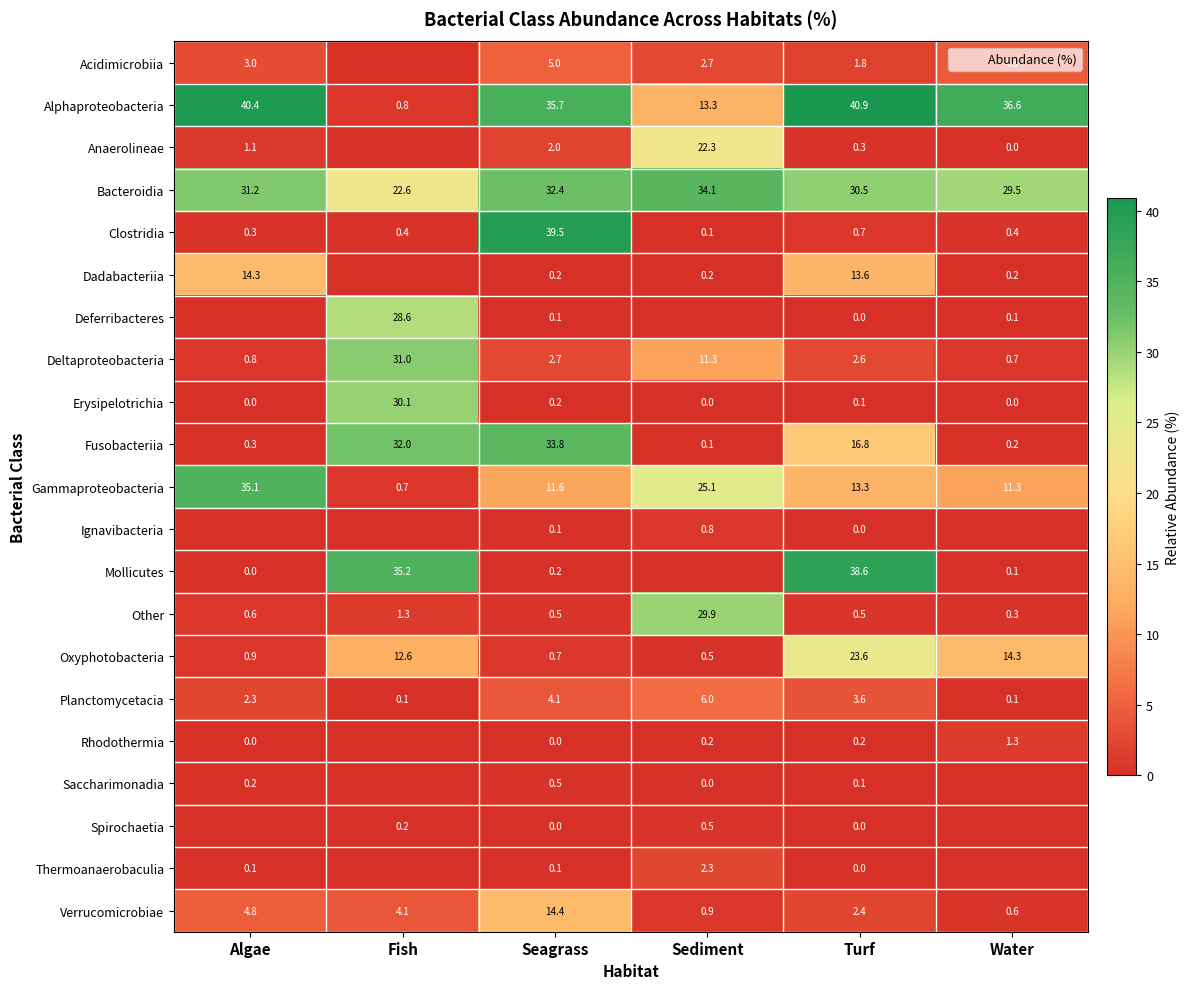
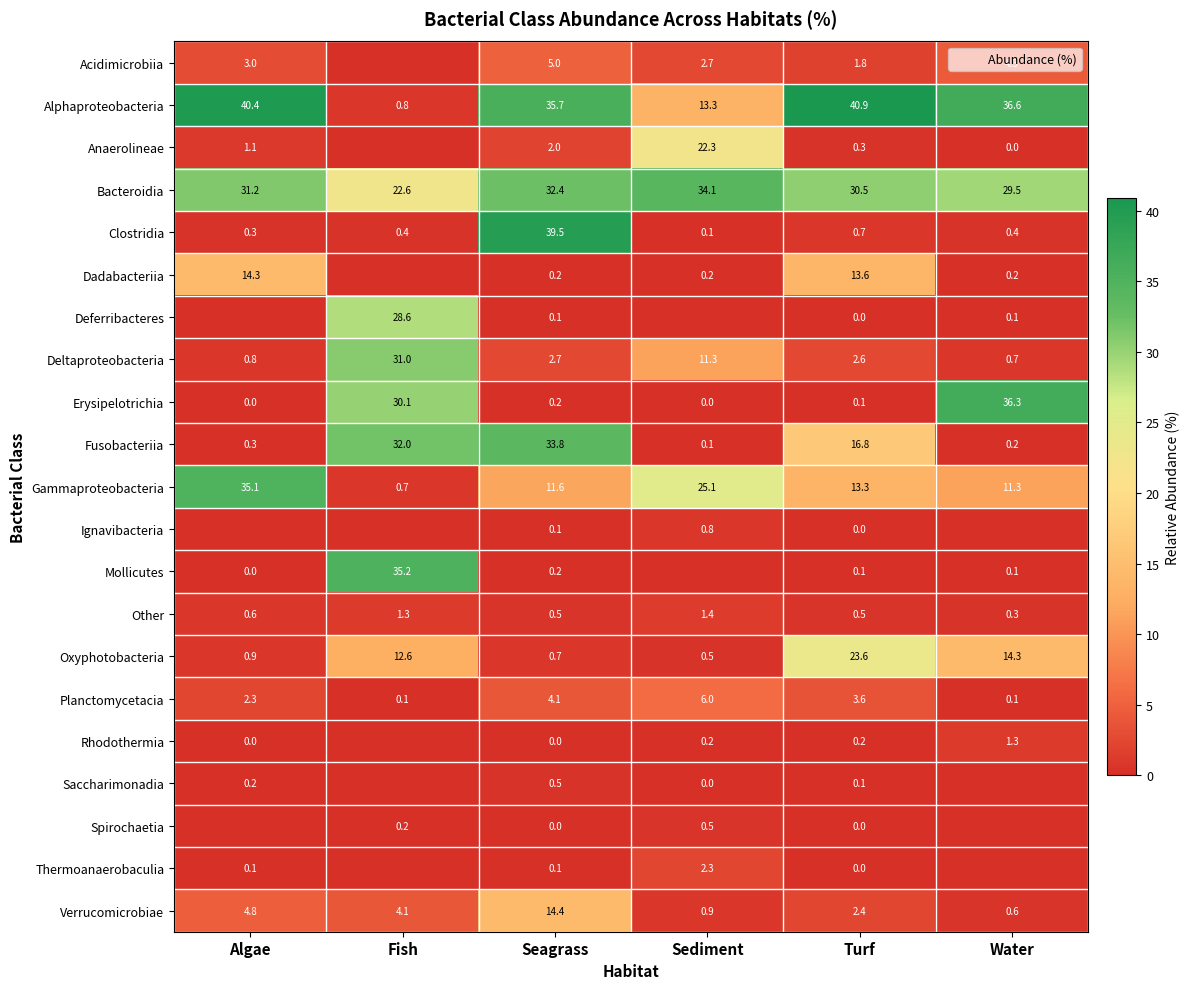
Erysipelotrichia, Water: 0.0 -> 36.3
Mollicutes, Turf: 38.6 -> 0.1
Other, Sediment: 29.9 -> 1.4
